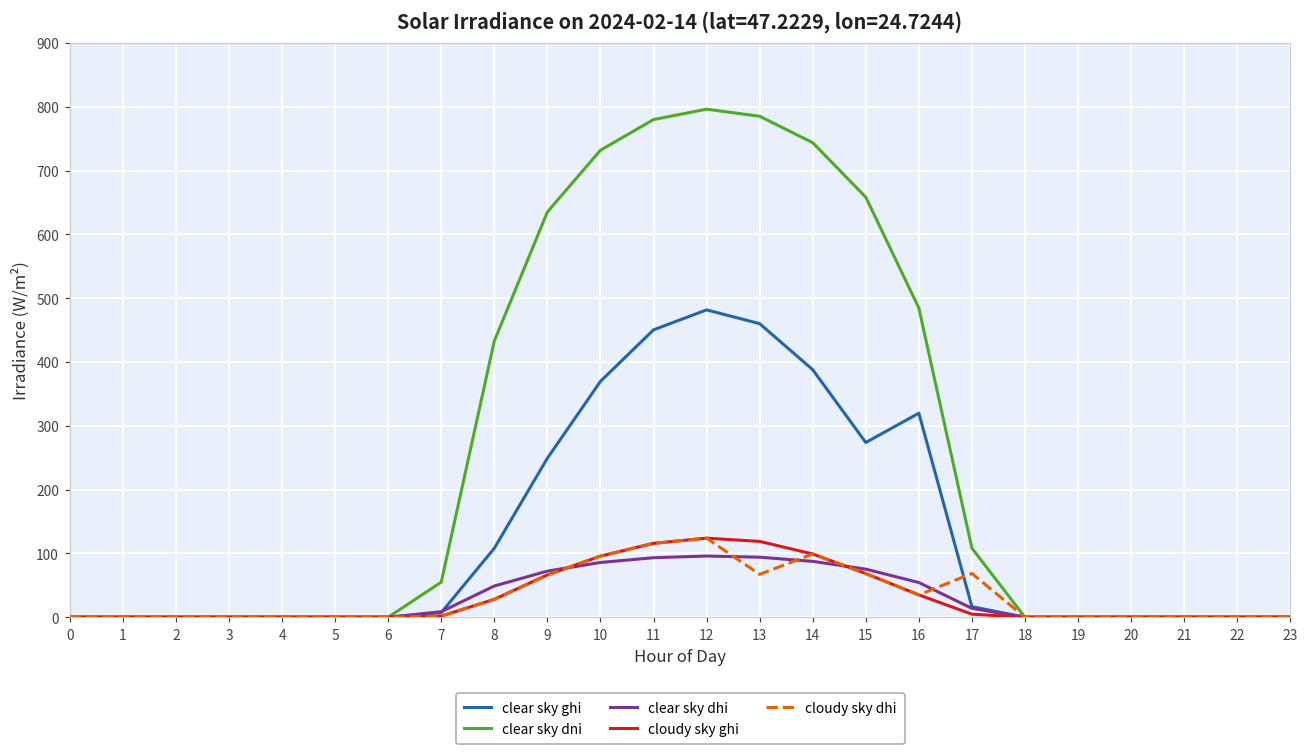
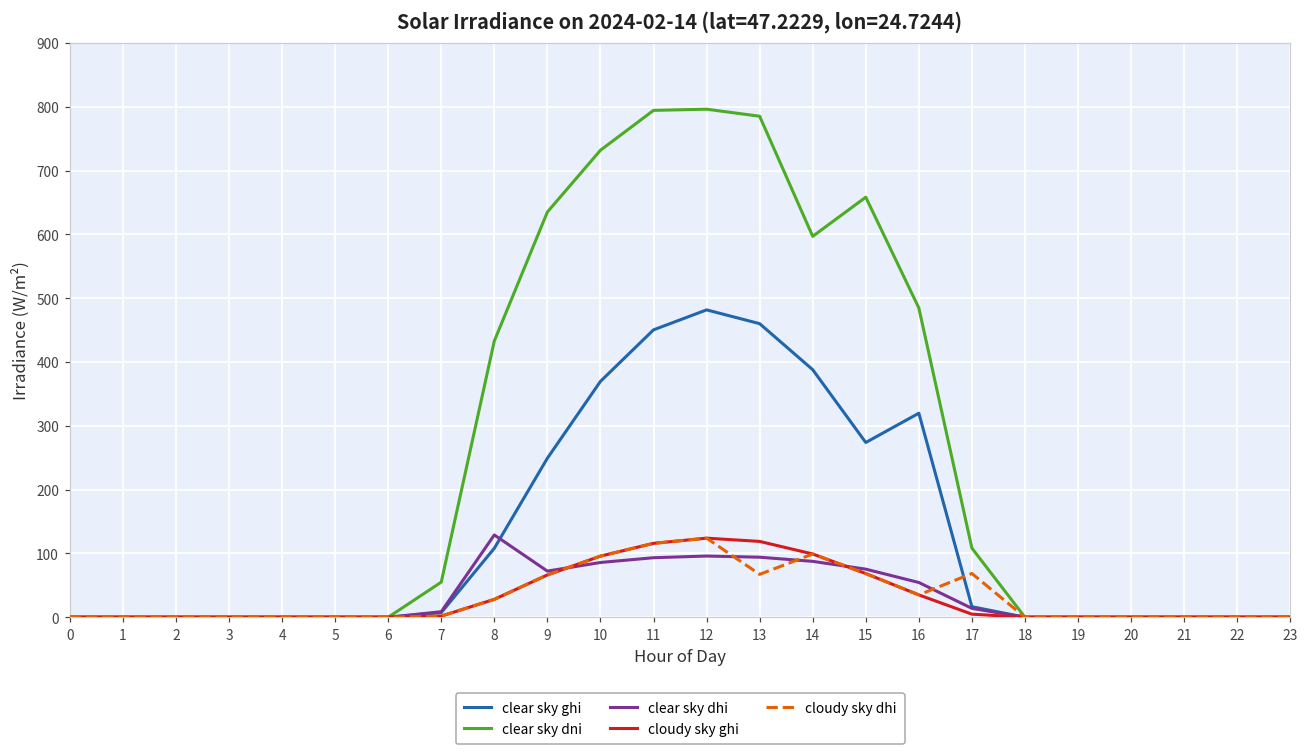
clear sky dhi, 8: 50 -> 130
clear sky dni, 11: 780 -> 790
clear sky dni, 14: 740 -> 600
